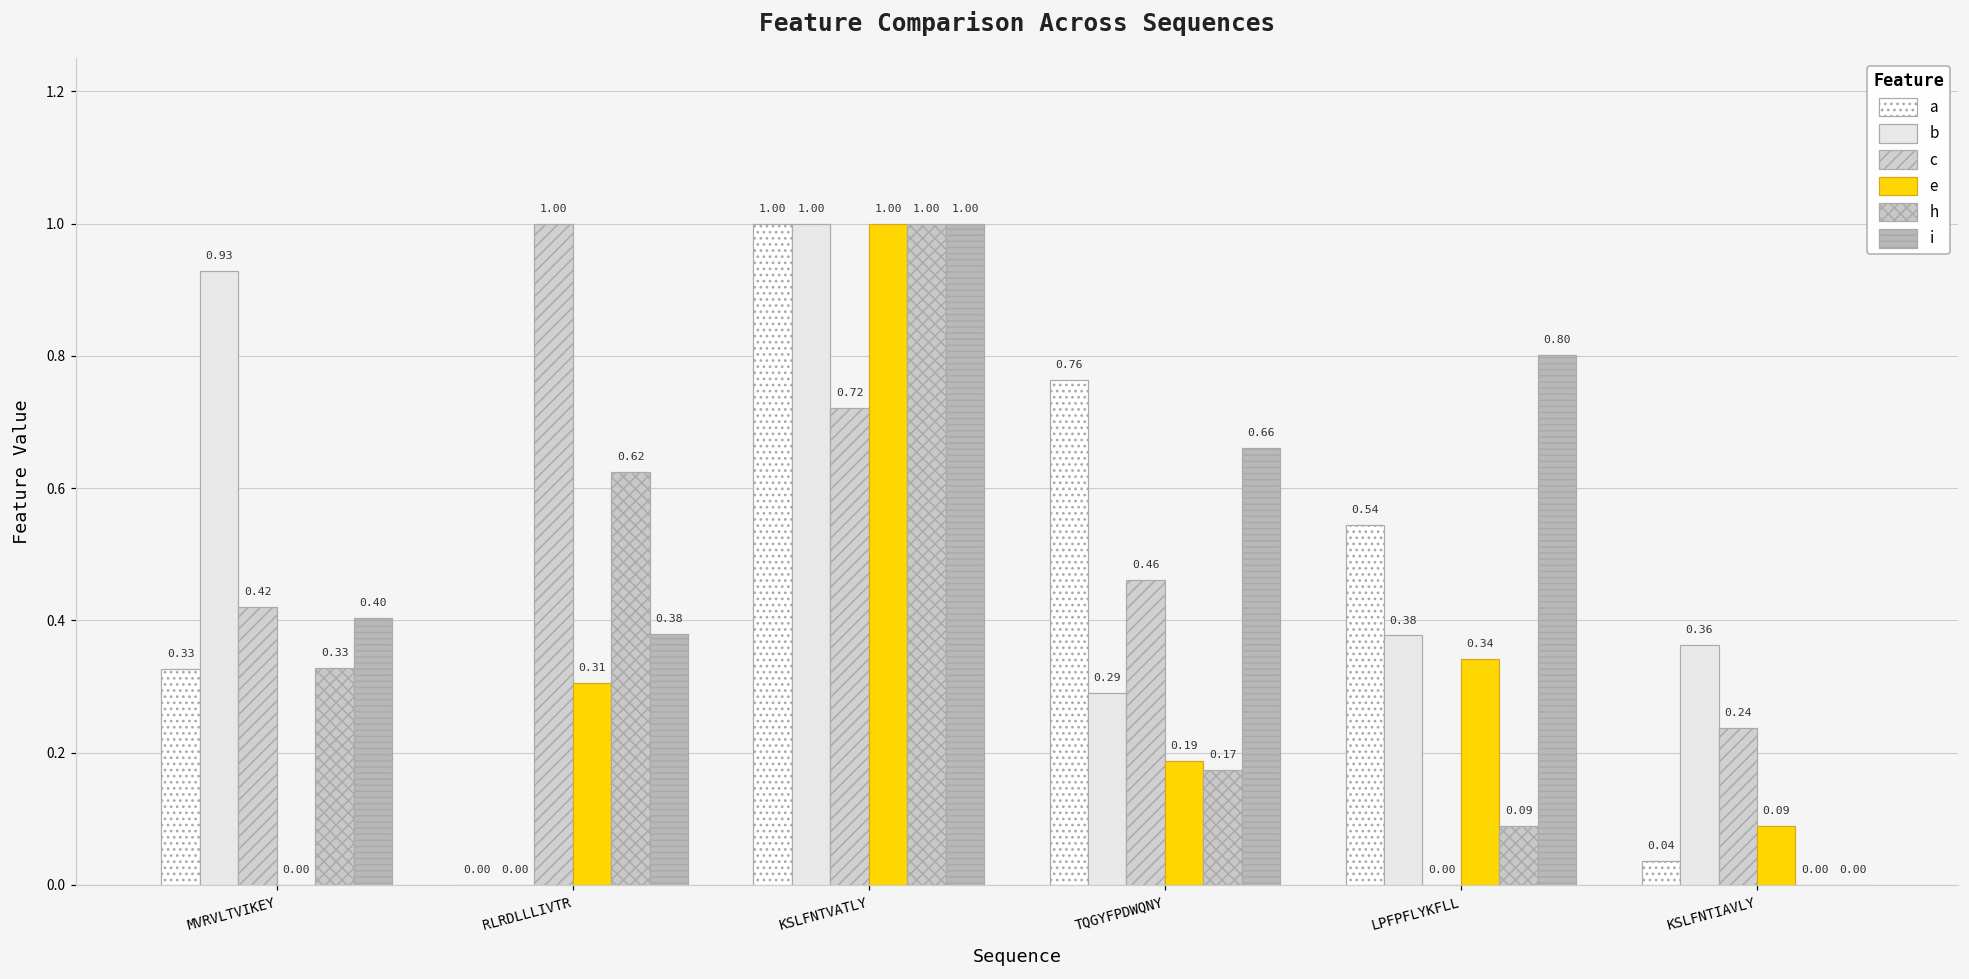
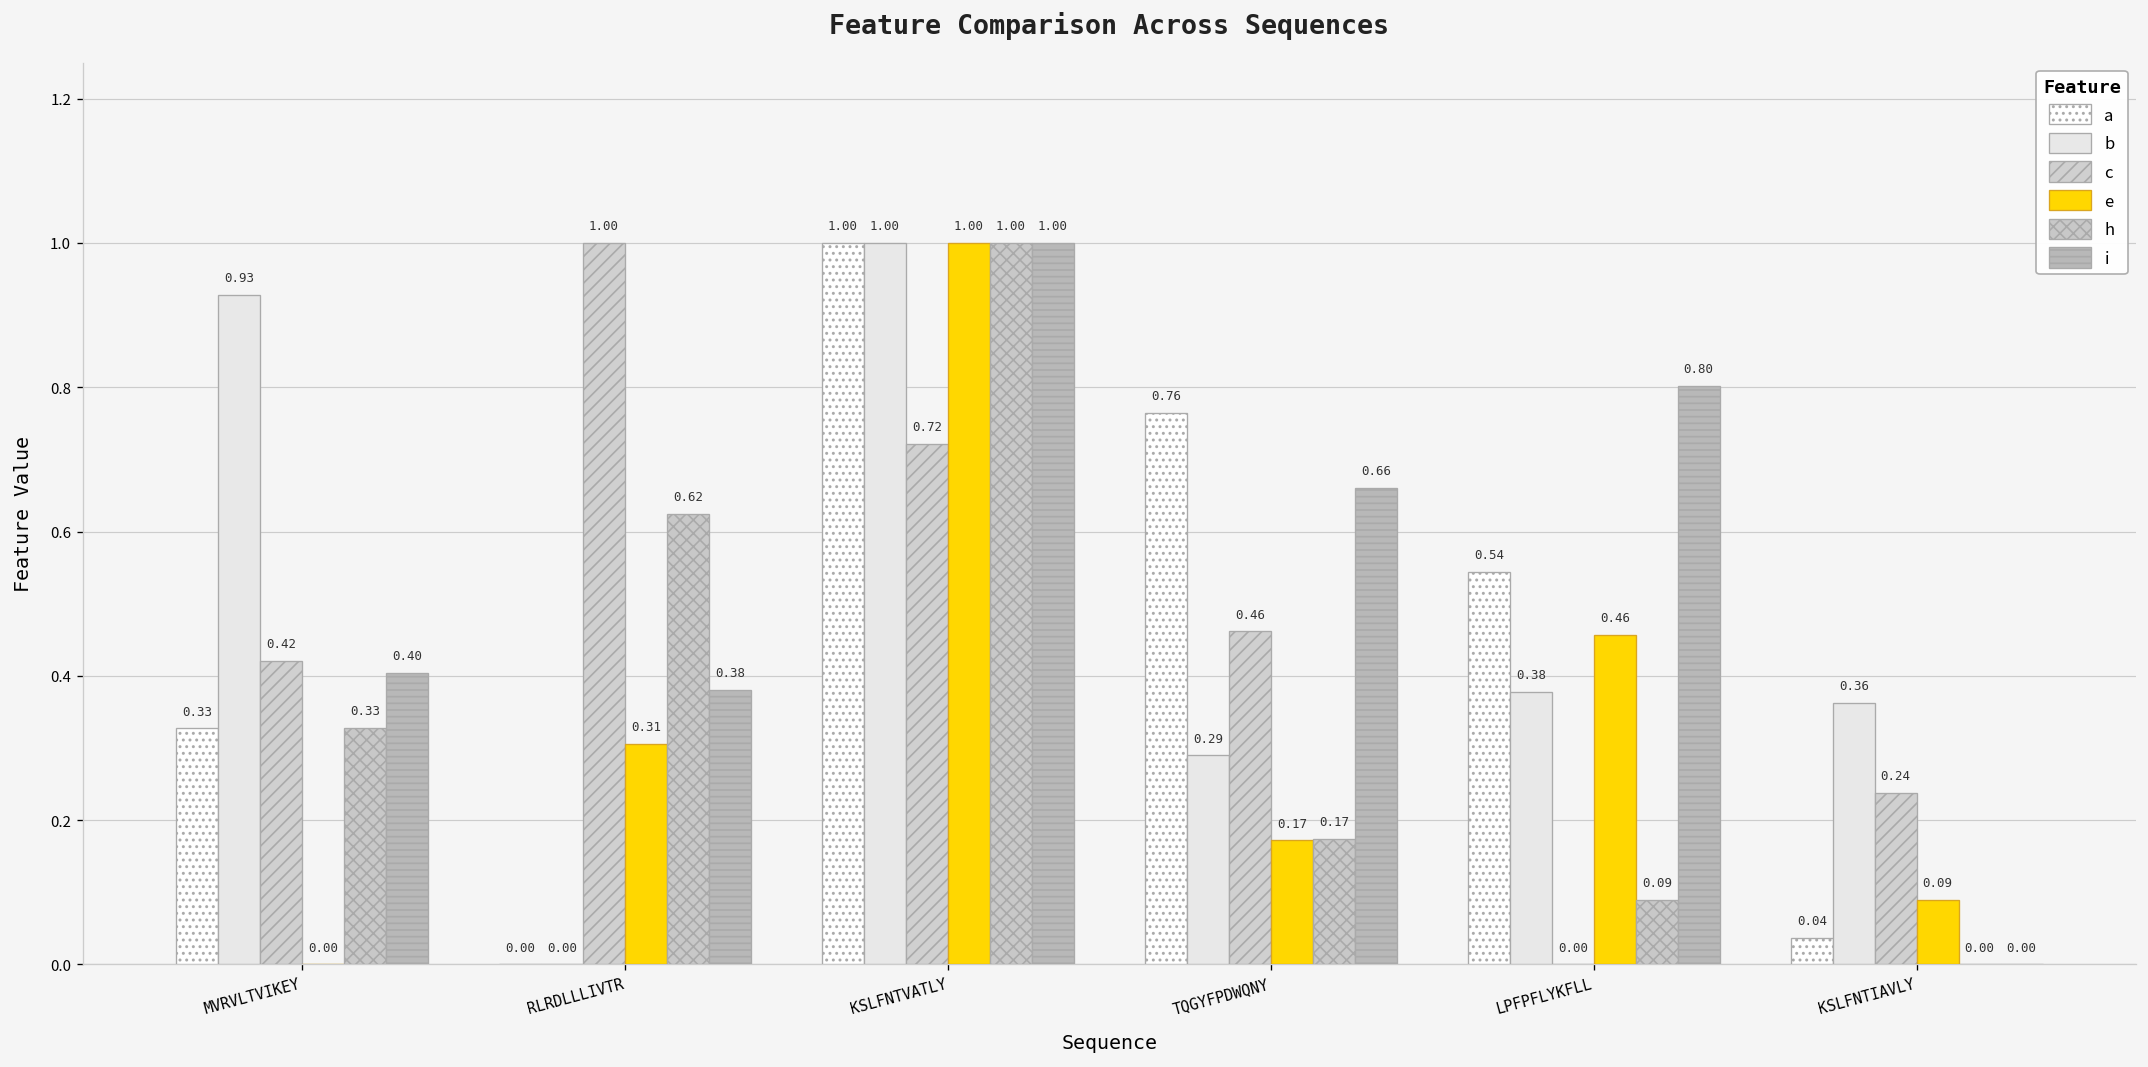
e, TQGYFPDWQNY: 0.19 -> 0.17
e, LPFPFLYKFLL: 0.34 -> 0.46
